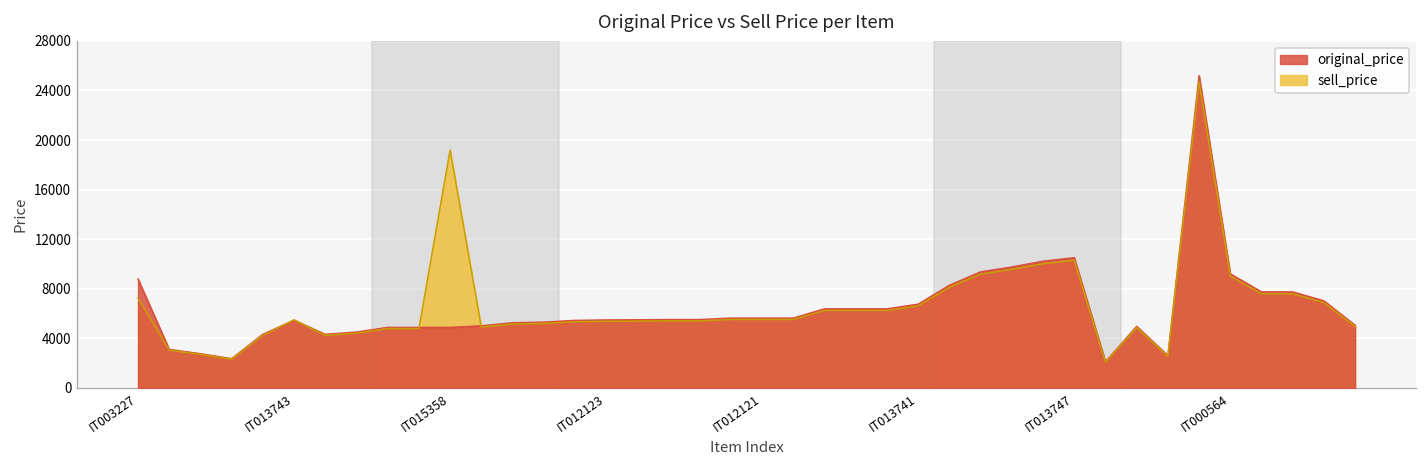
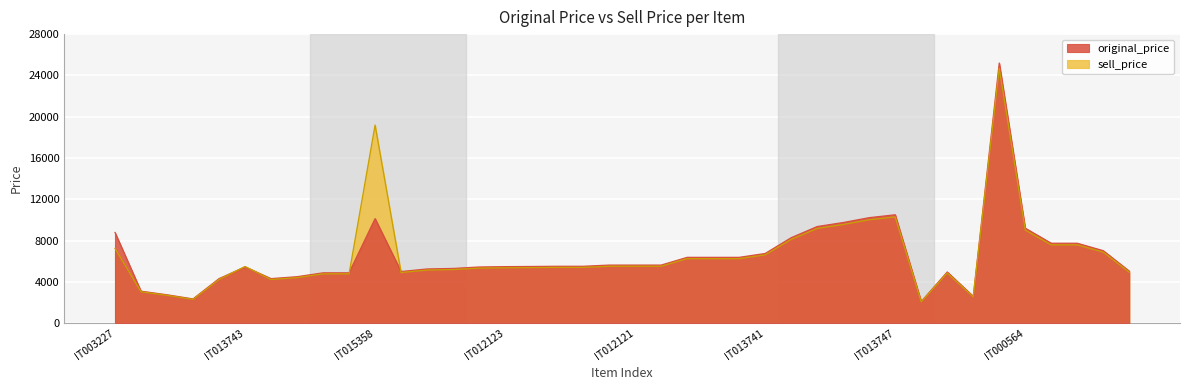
original_price, IT015358: 4900 -> 10100
